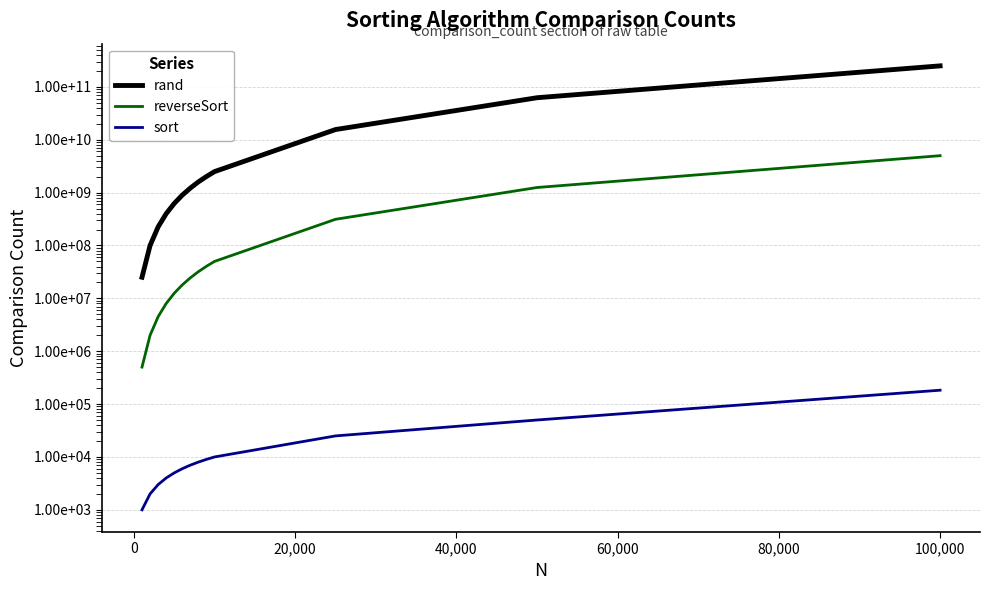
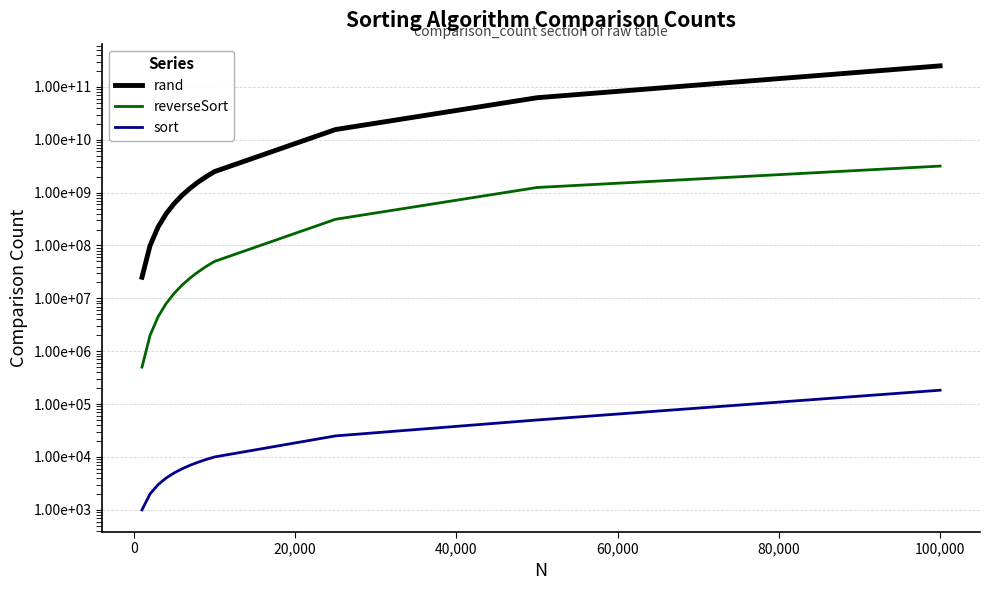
reverseSort, 100,000: 5000000000 -> 3000000000
